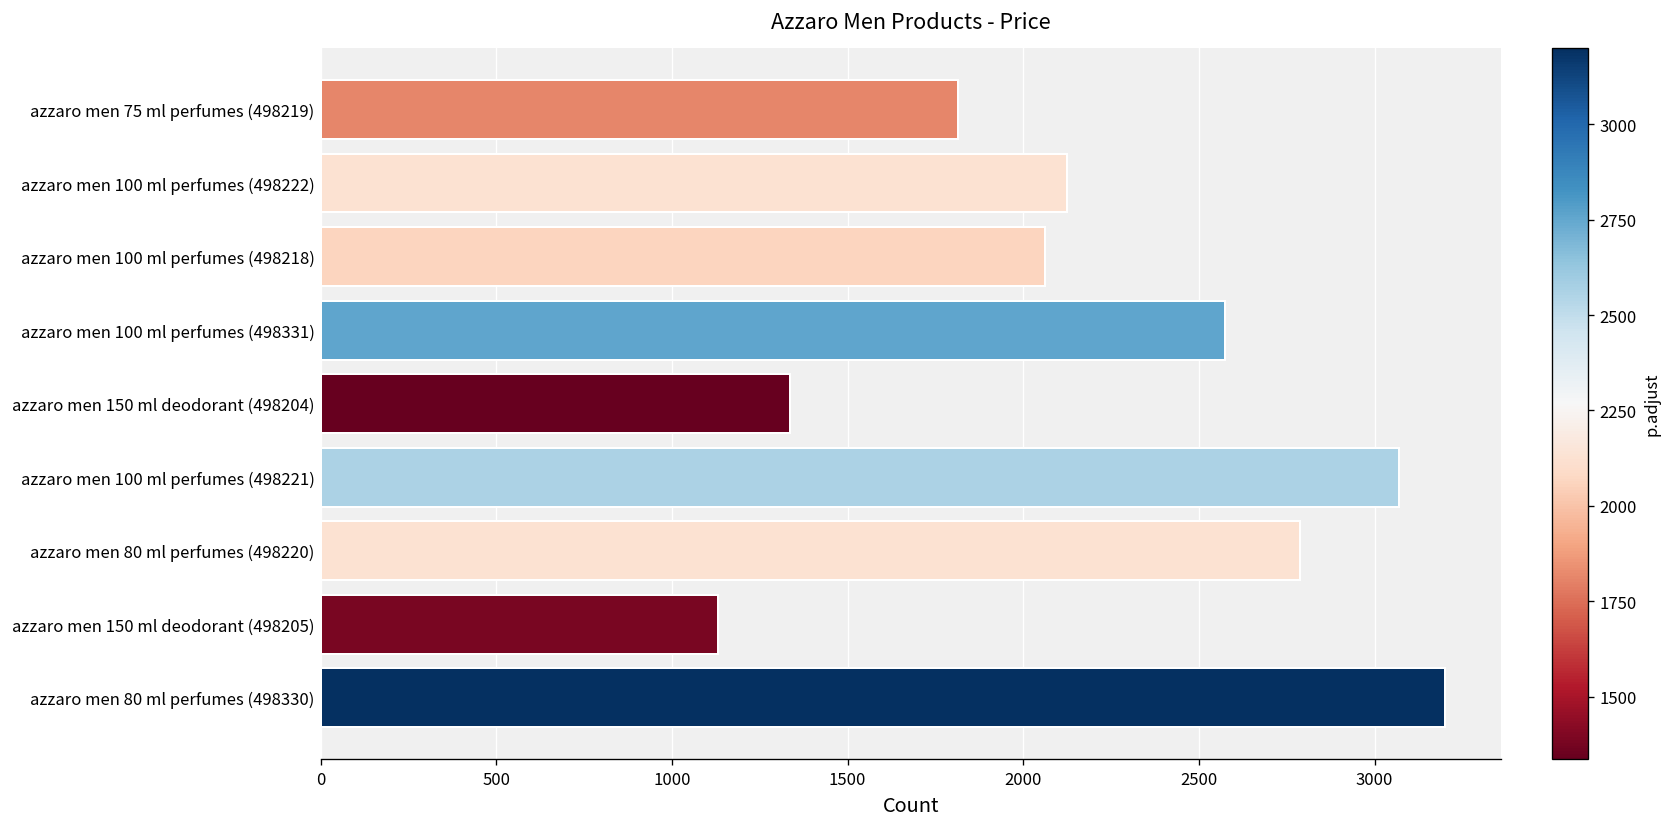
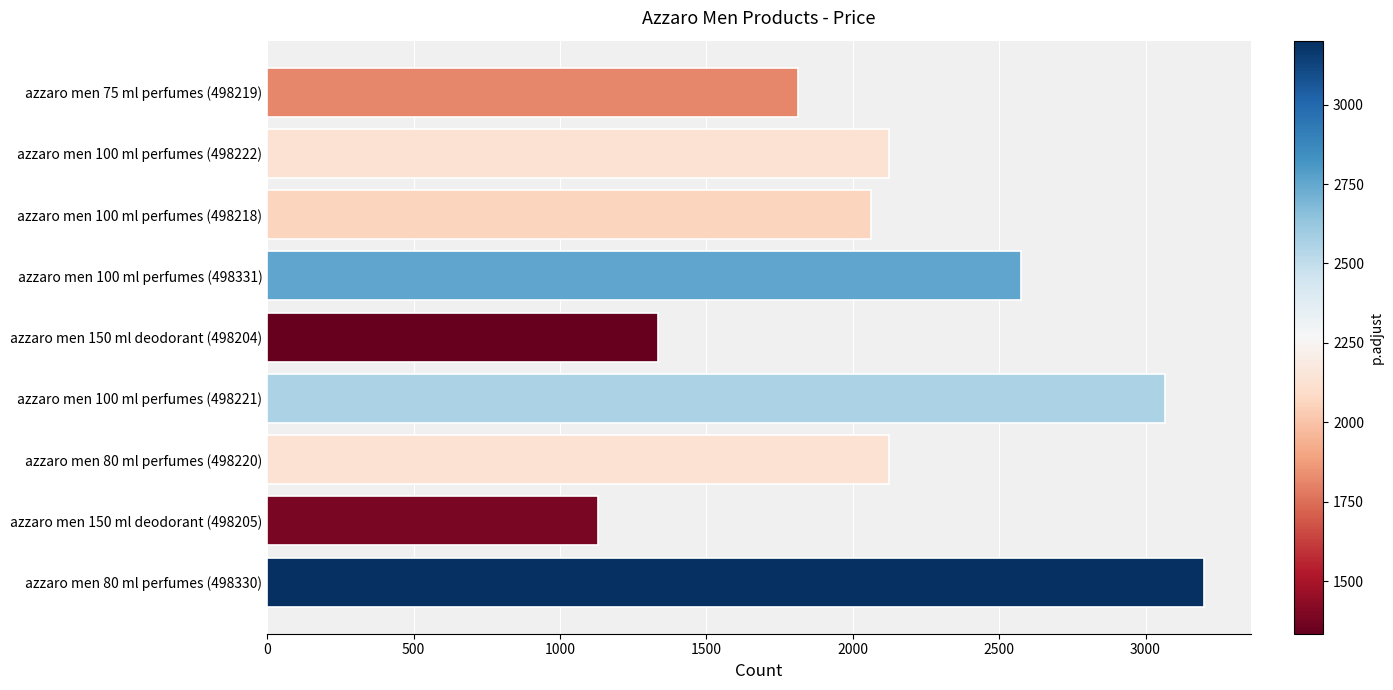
azzaro men 80 ml perfumes (498220): 2790 -> 2130
